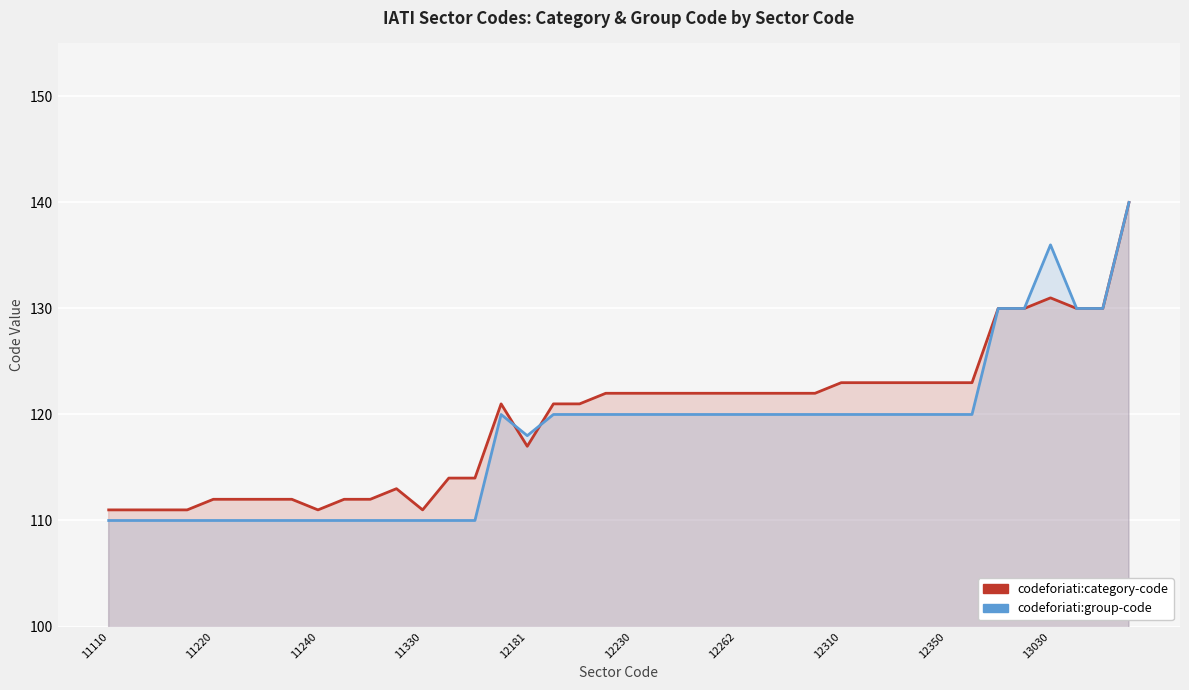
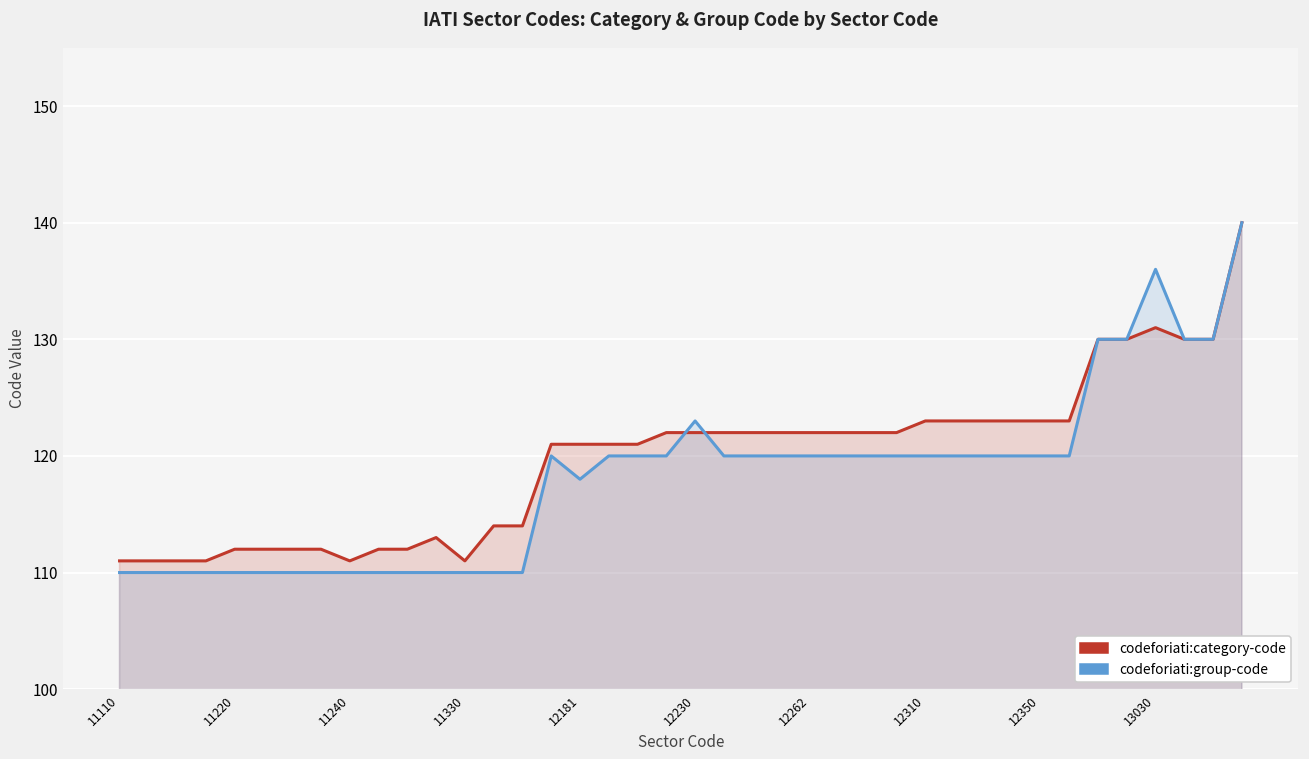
codeforiati:category-code, 12181: 117 -> 121
codeforiati:group-code, 12230: 120 -> 123
